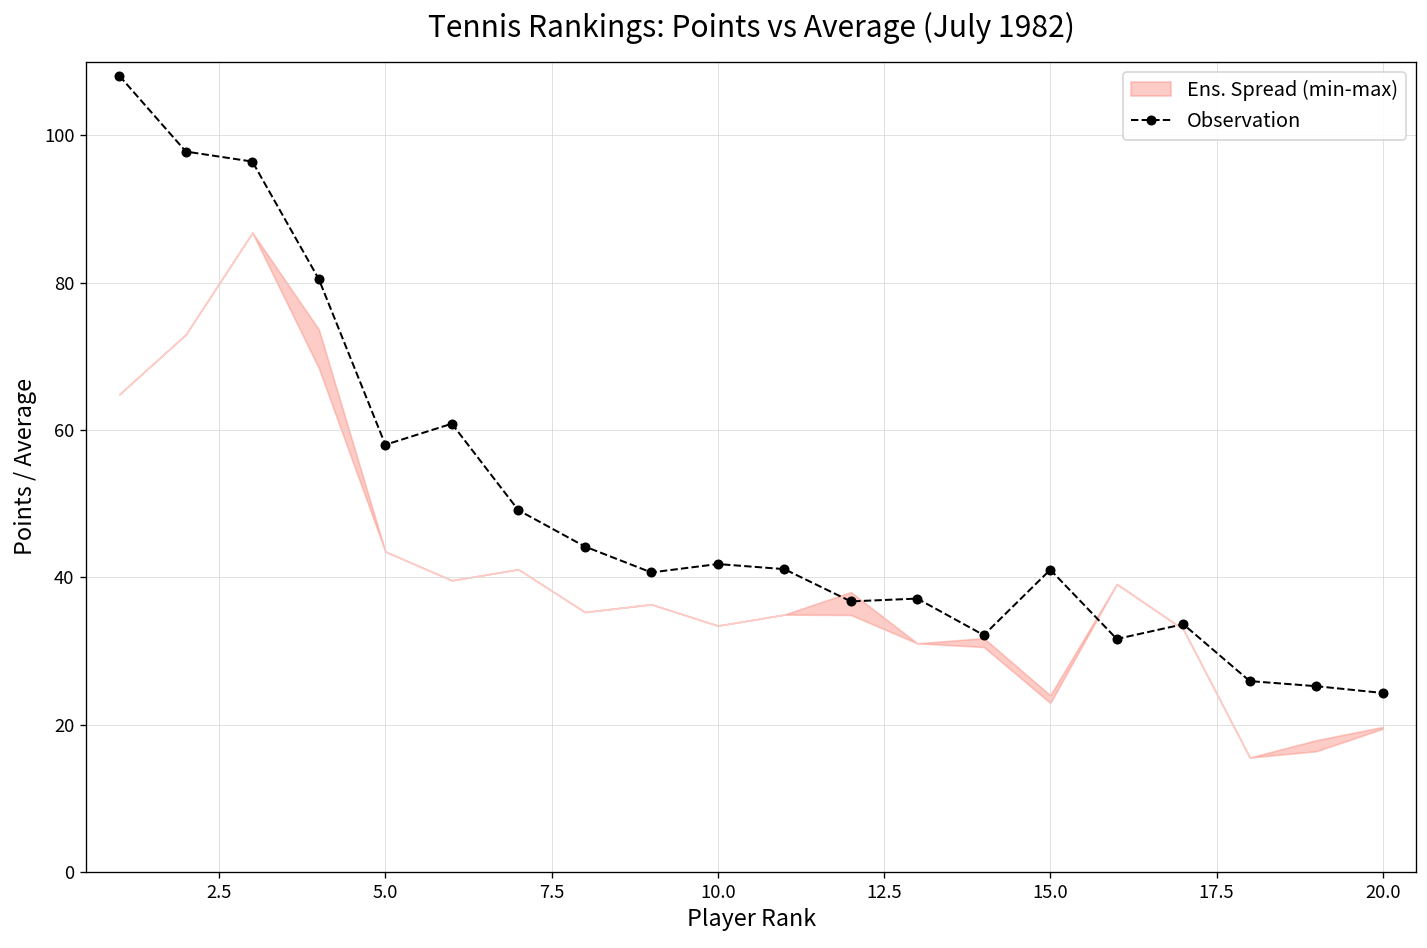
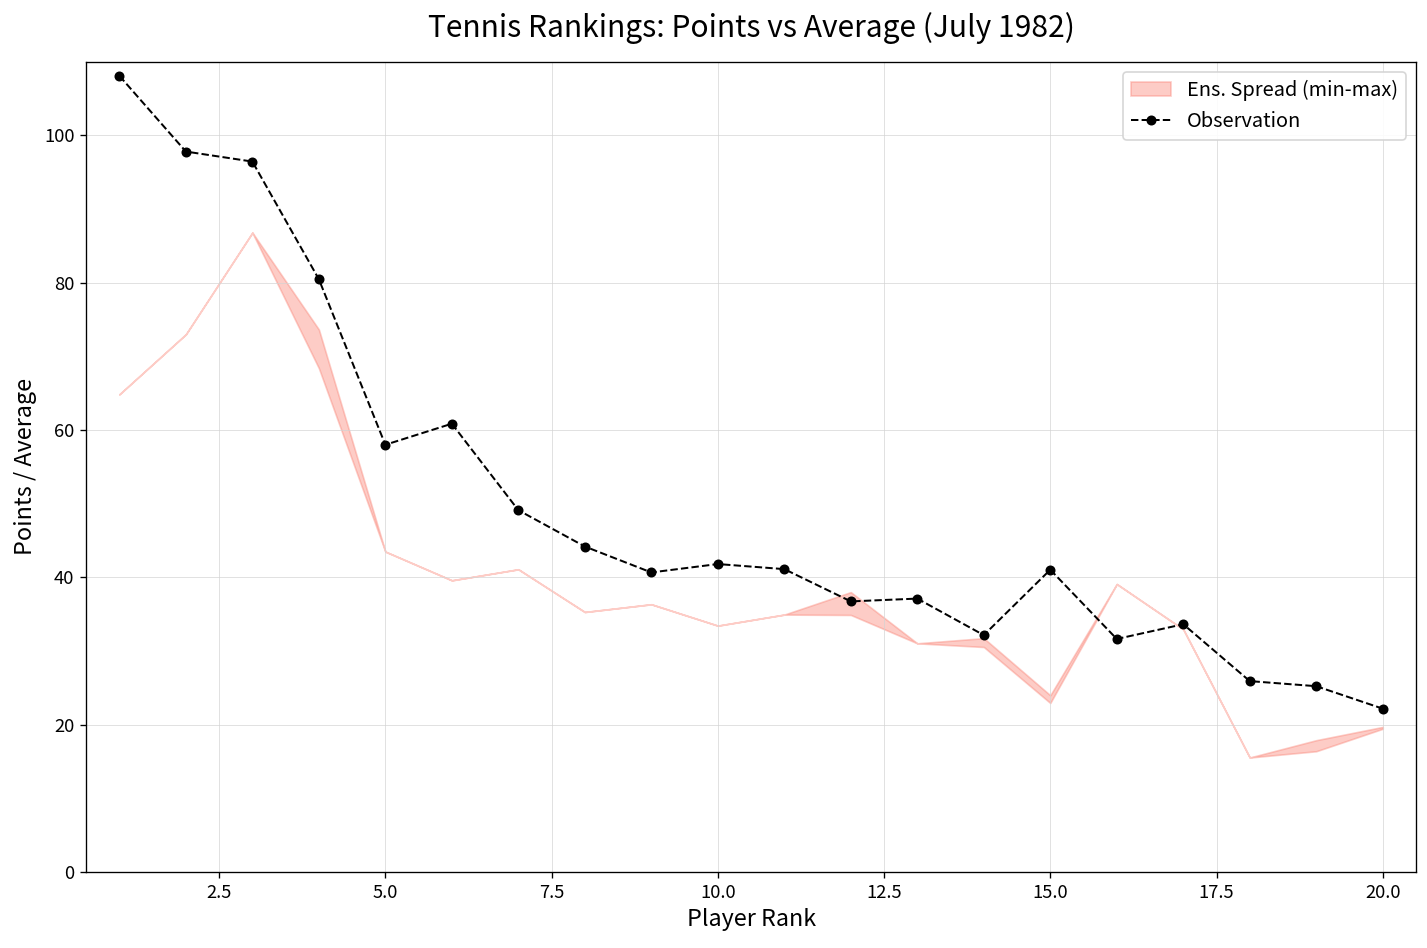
Observation, 20.0: 24 -> 22
